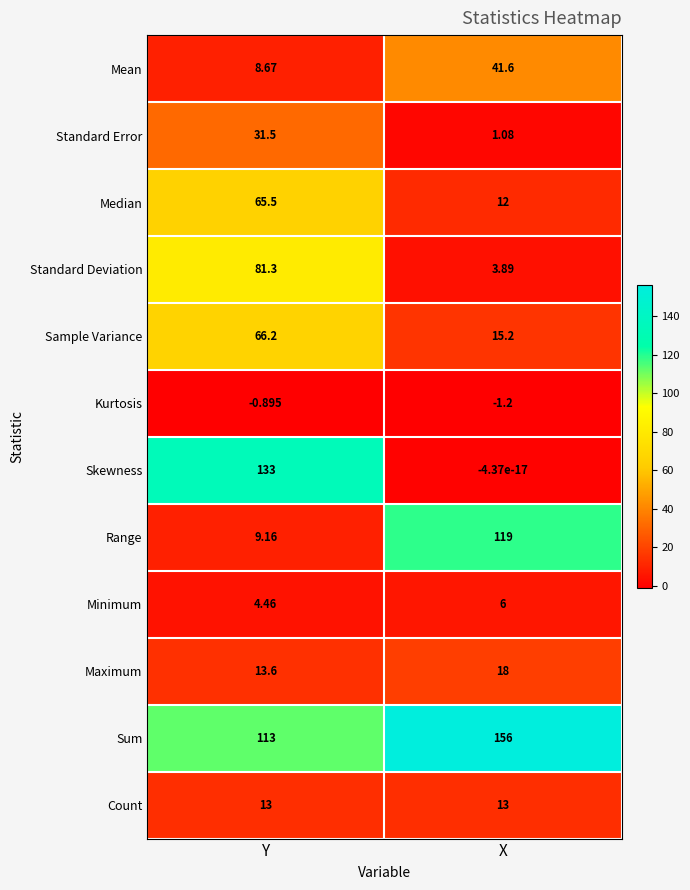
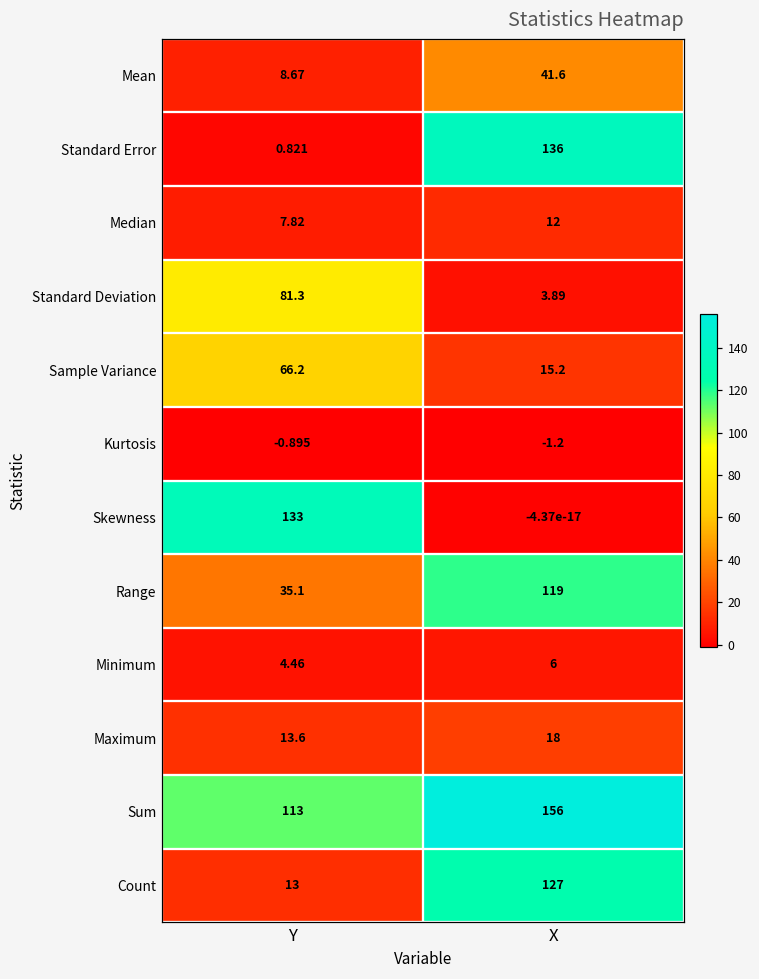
Standard Error, Y: 31.5 -> 0.821
Standard Error, X: 1.08 -> 136
Median, Y: 65.5 -> 7.82
Range, Y: 9.16 -> 35.1
Count, X: 13 -> 127
